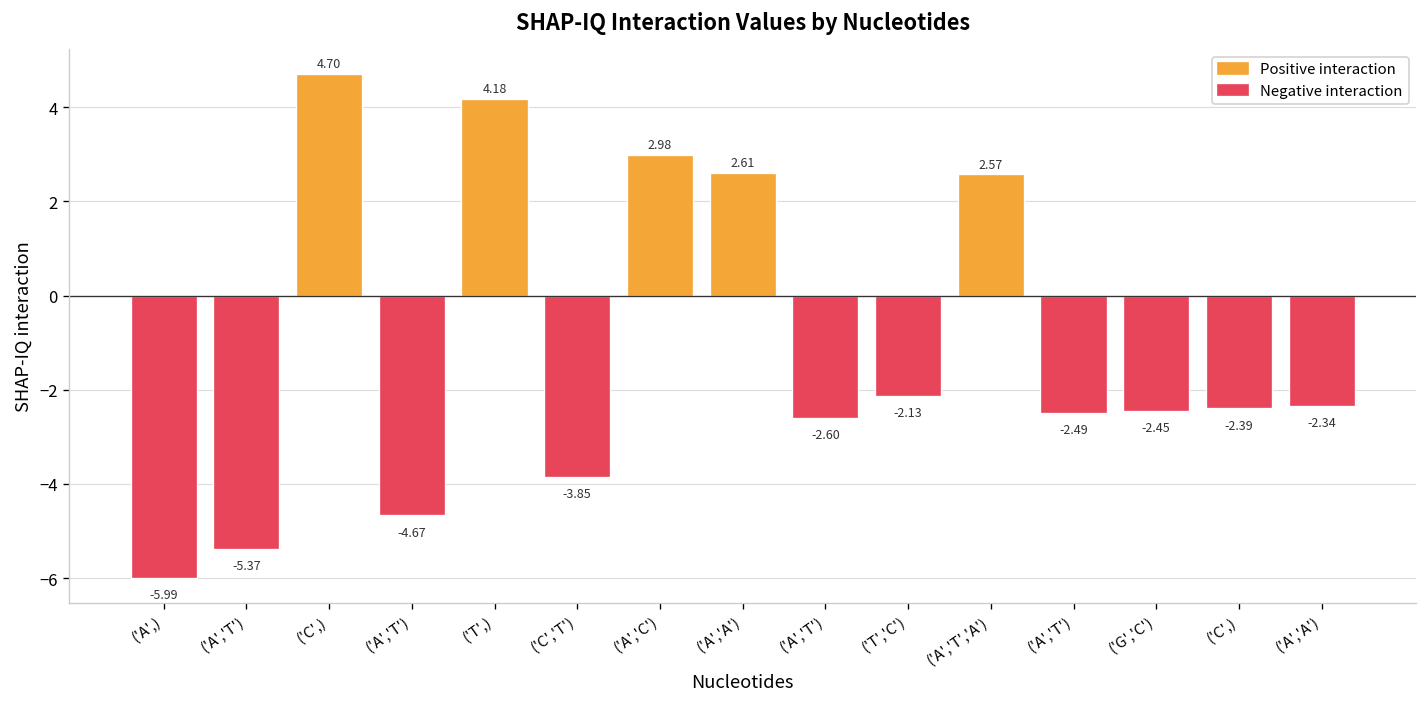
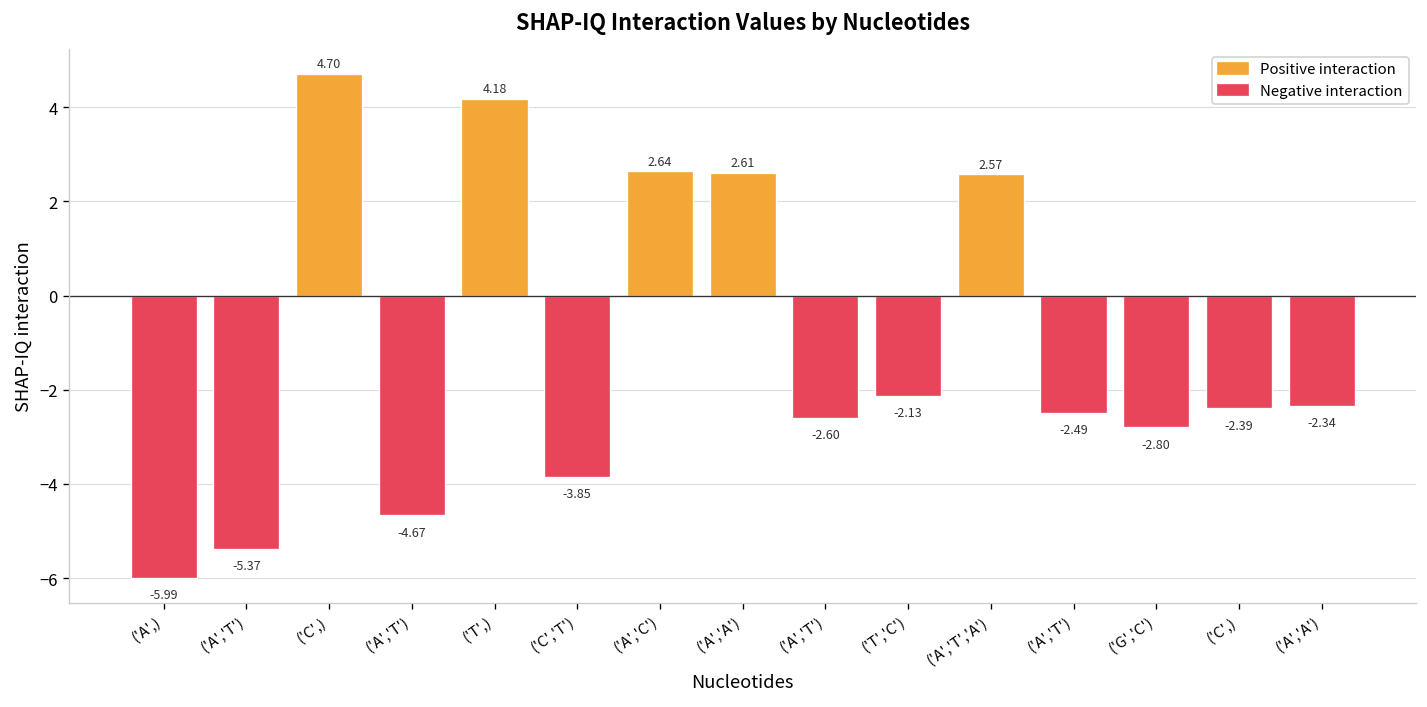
('A','C'): 2.98 -> 2.64
('G','C'): -2.45 -> -2.80
